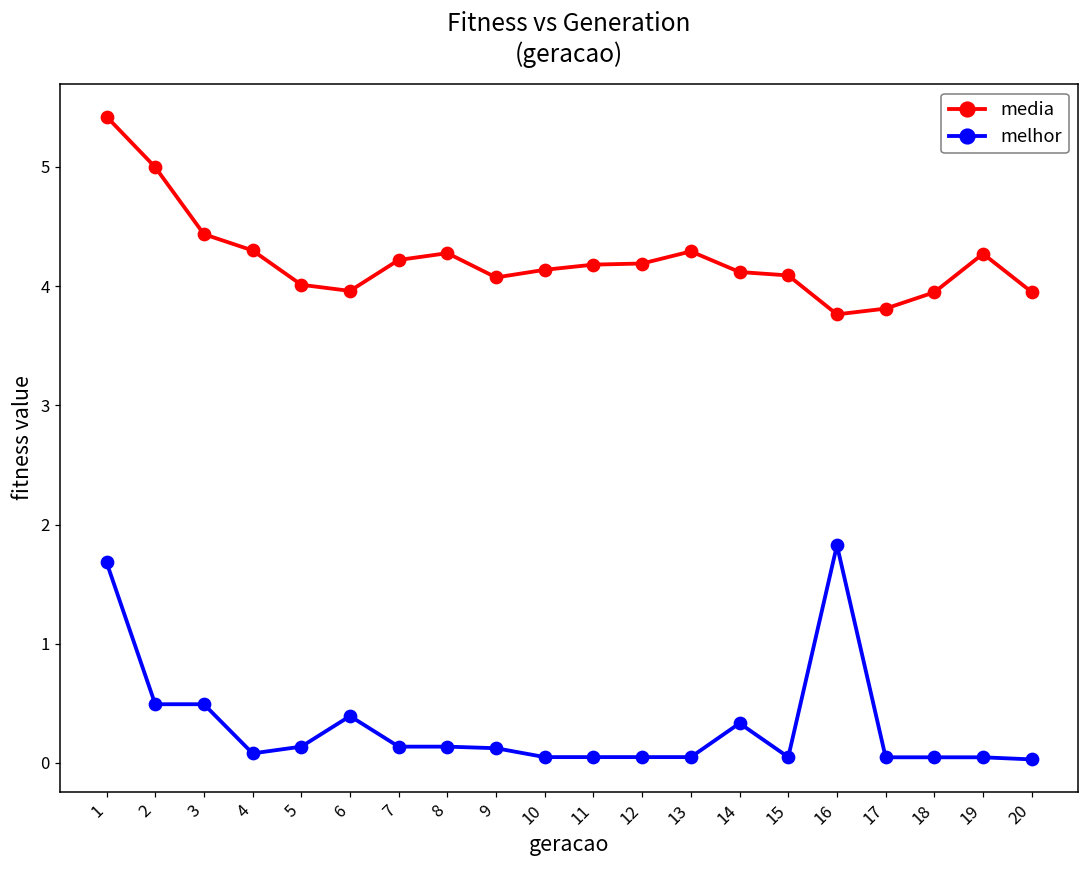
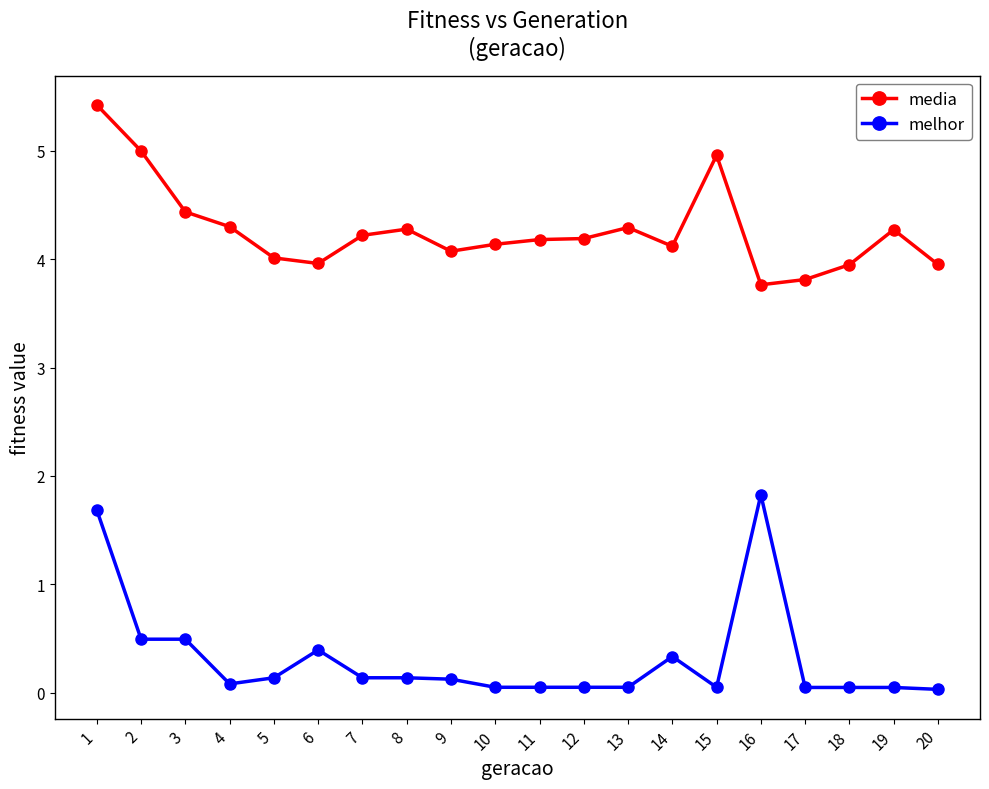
media, 15: 4.09 -> 4.96
